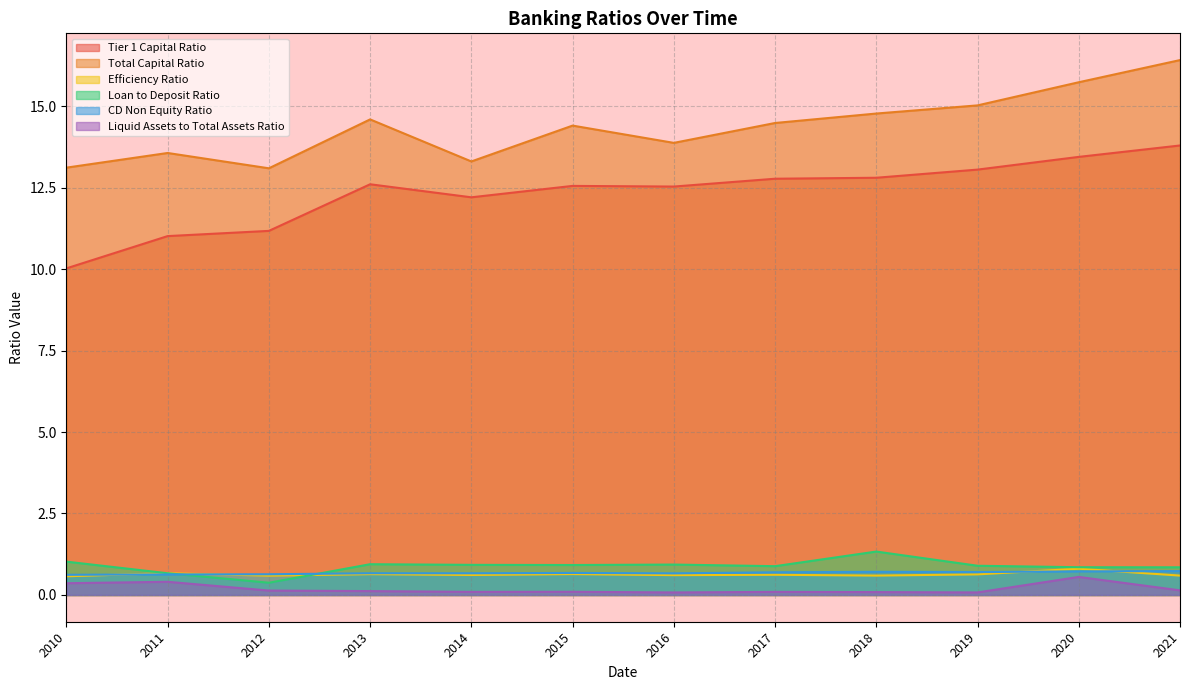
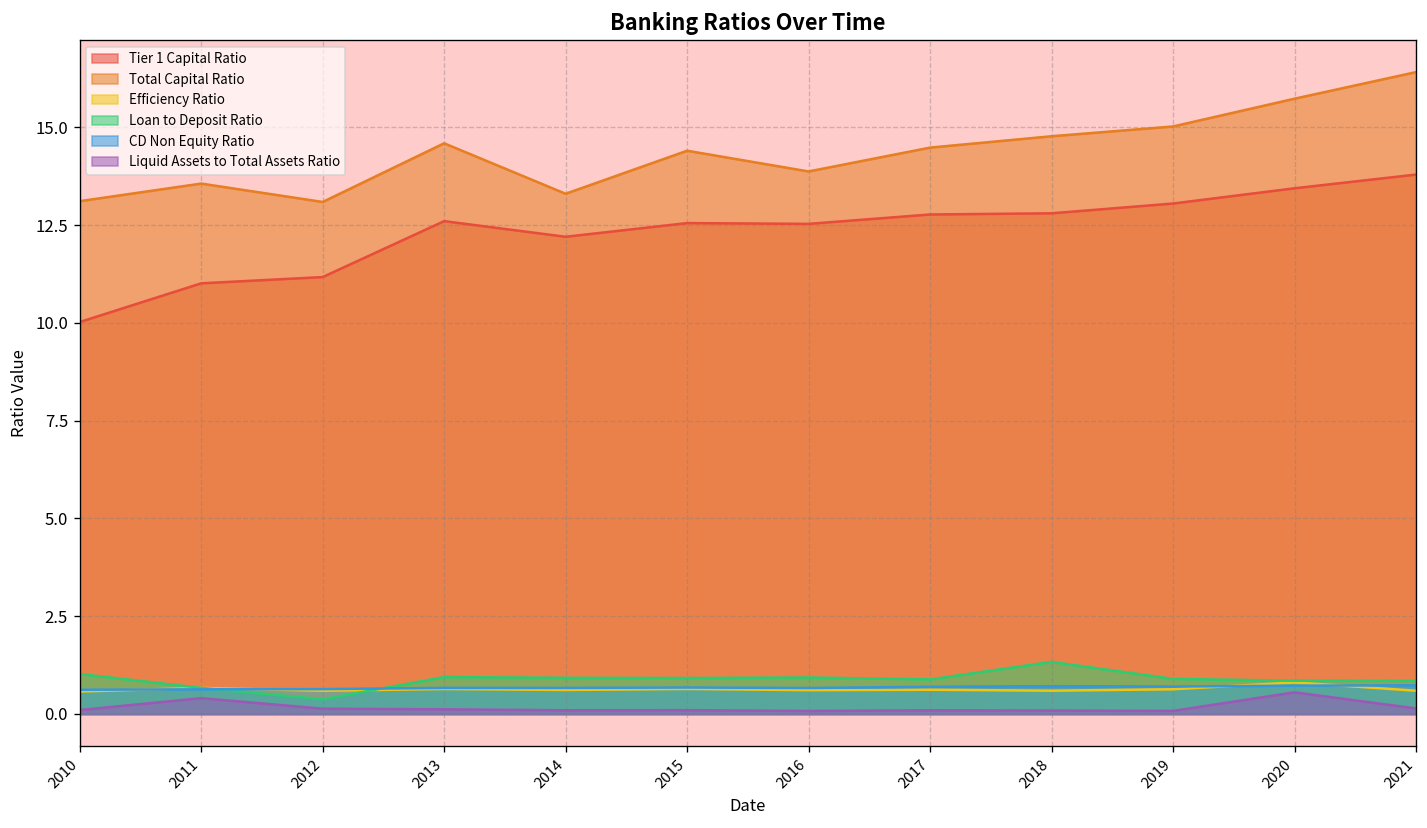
Liquid Assets to Total Assets Ratio, 2010: 0.4 -> 0.1
